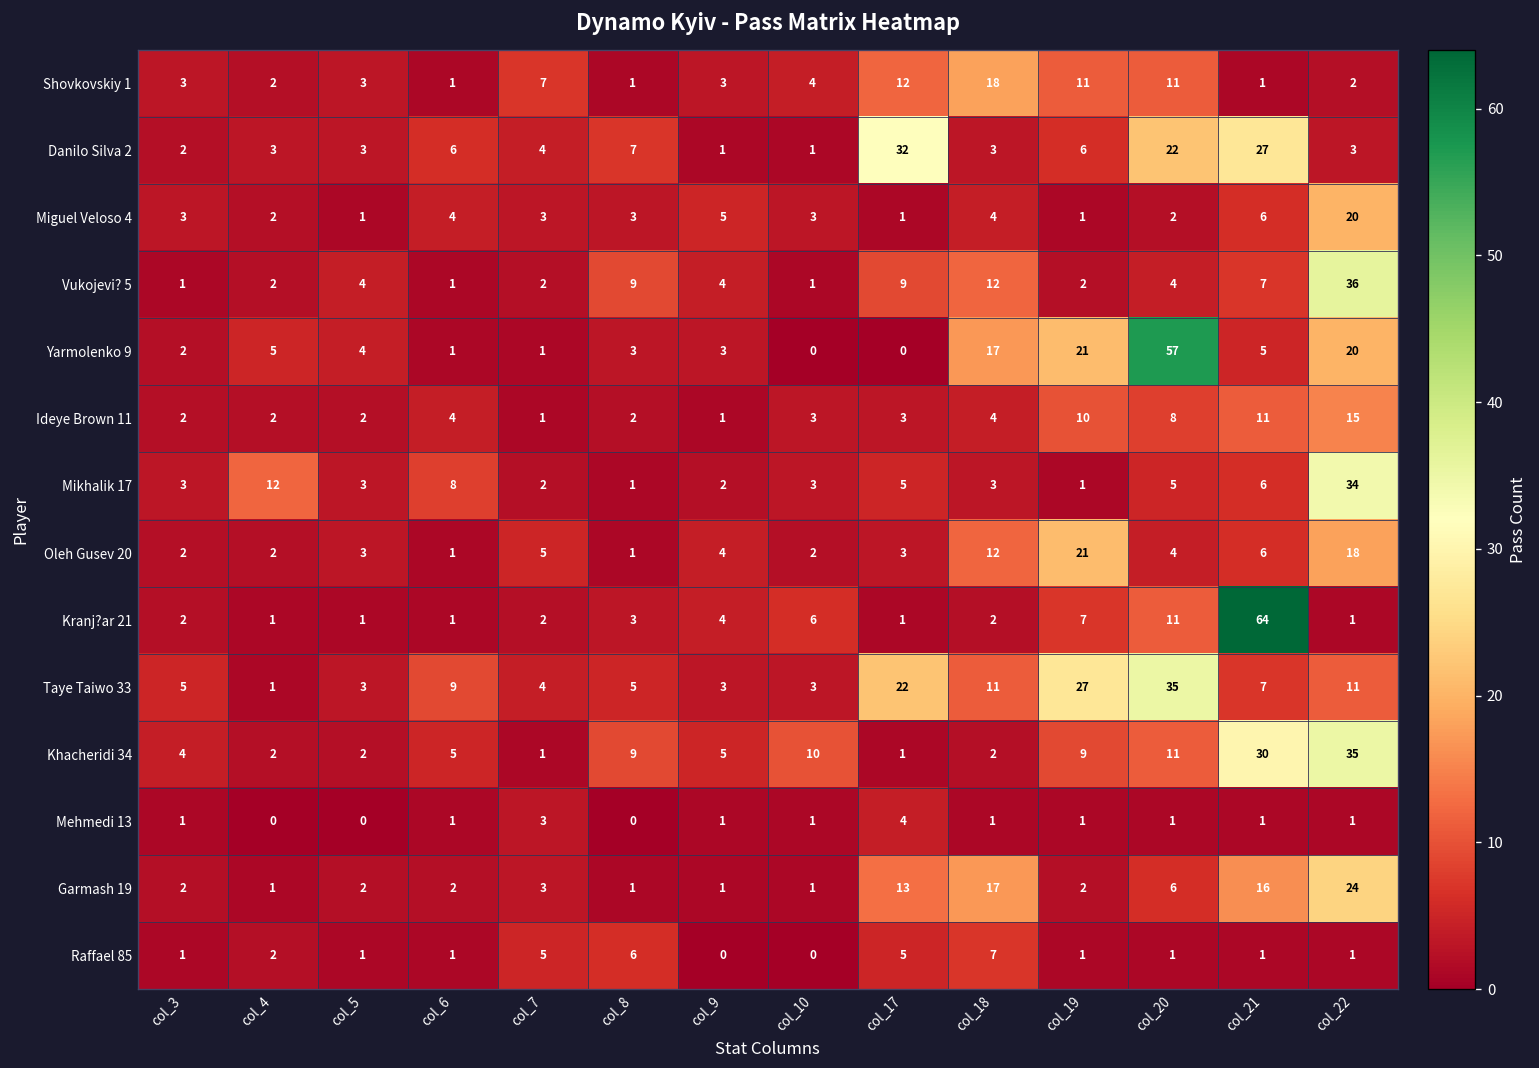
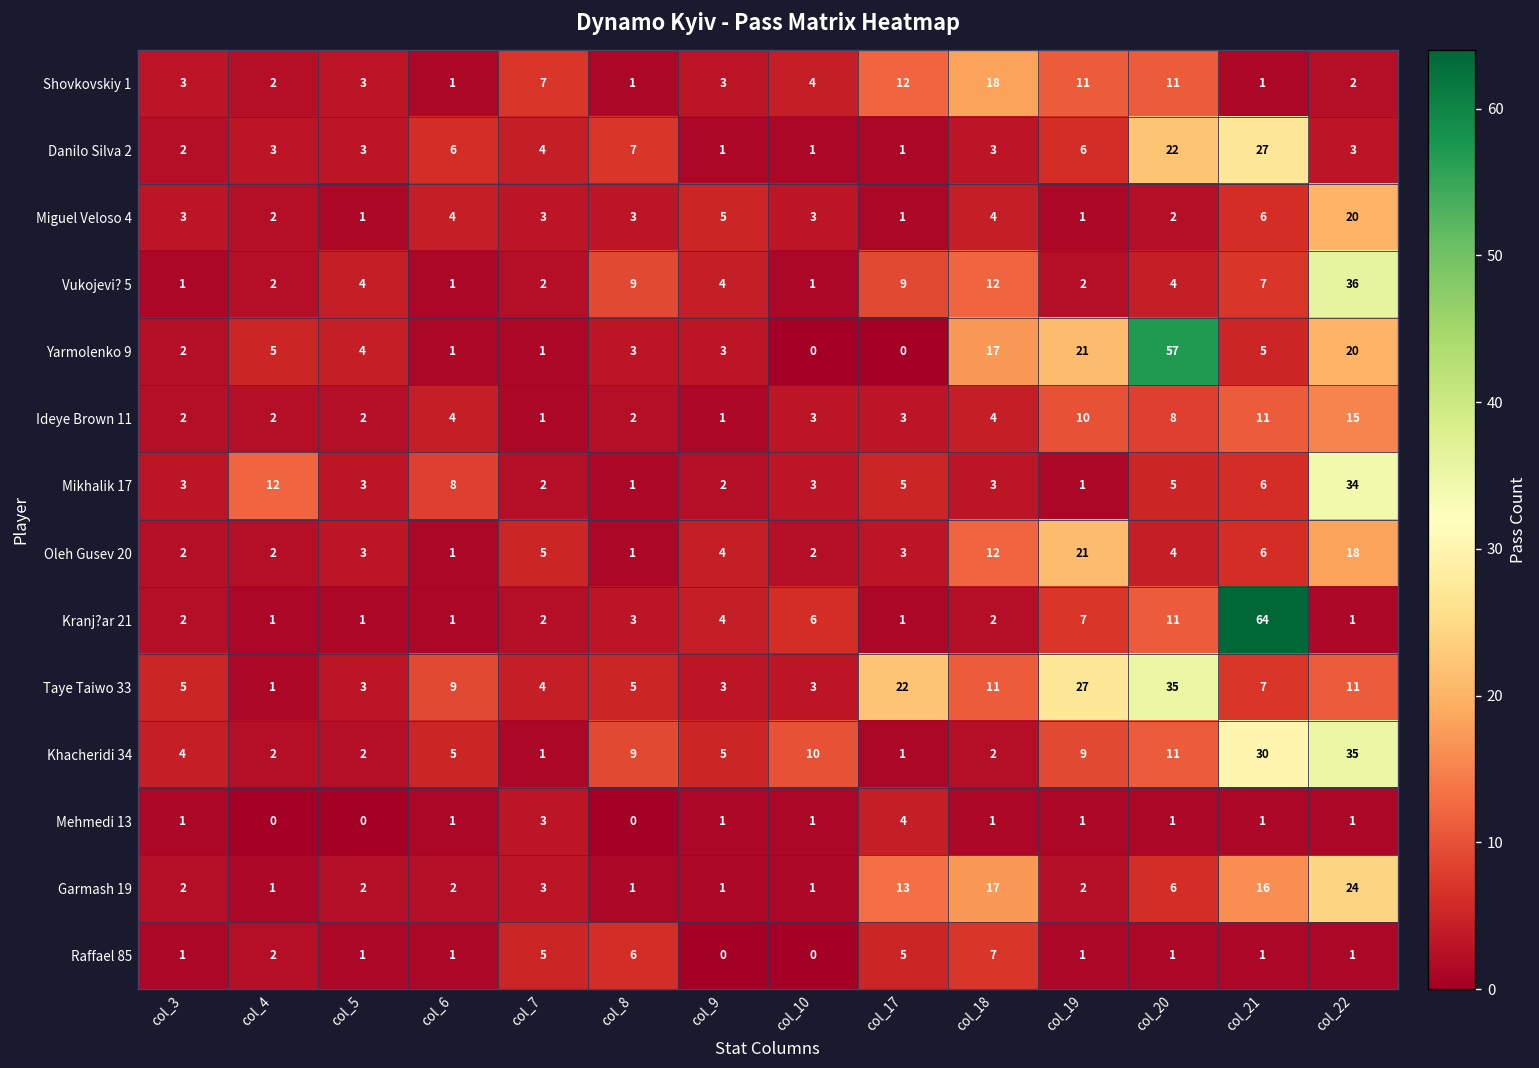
Danilo Silva 2, col_17: 32 -> 1
